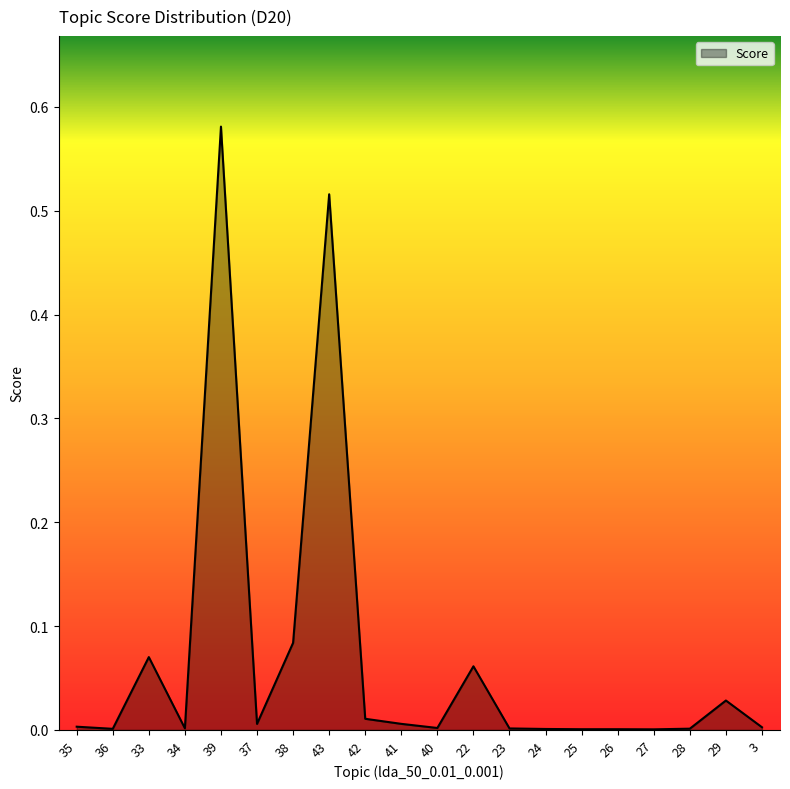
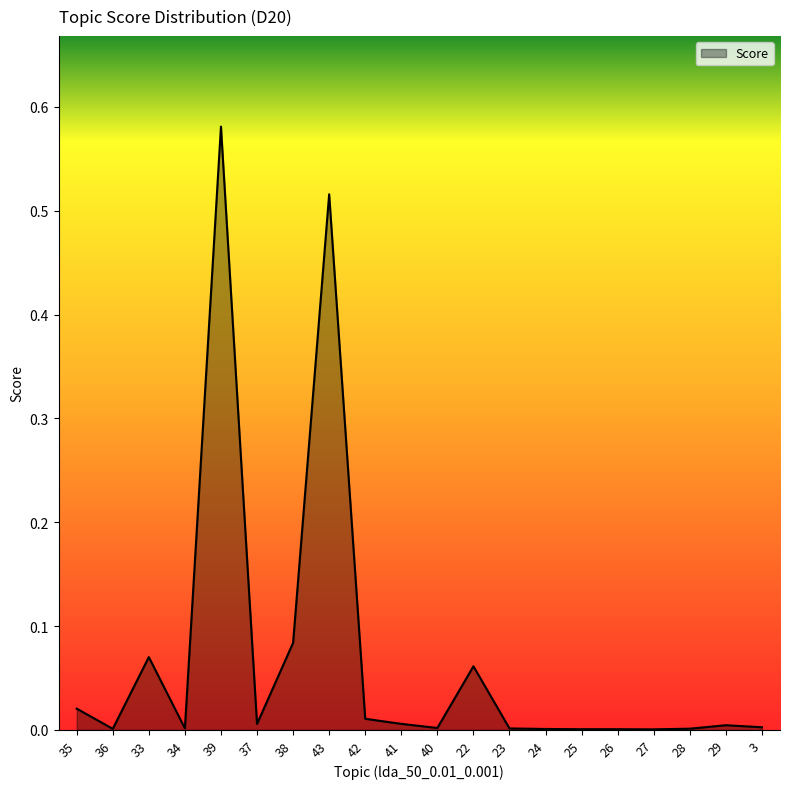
35: 0.003 -> 0.020
29: 0.028 -> 0.004
